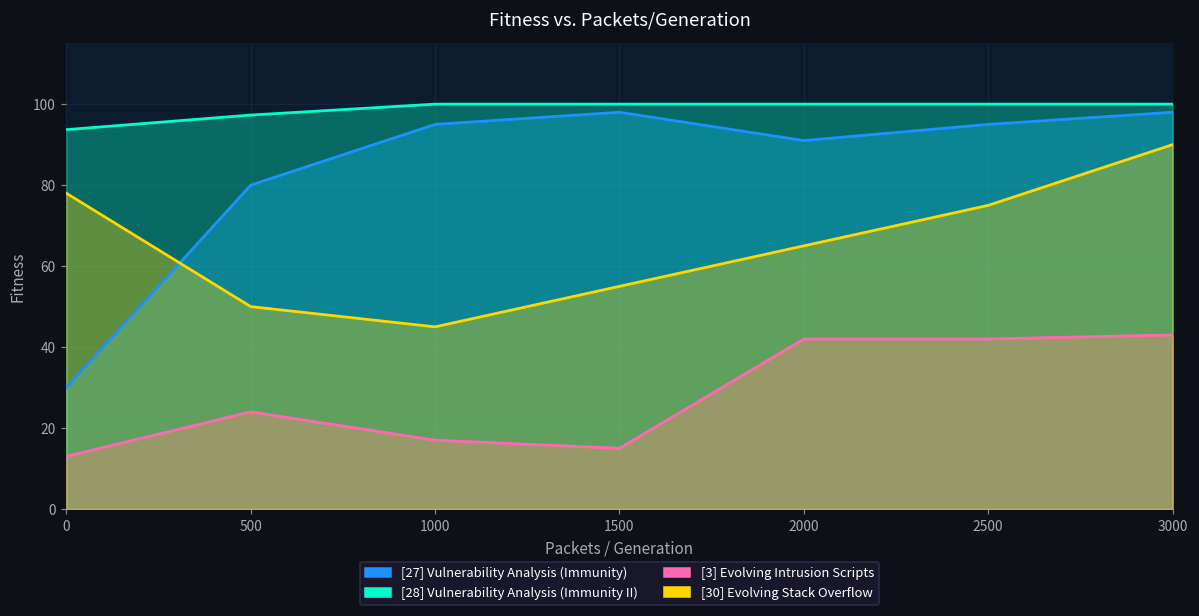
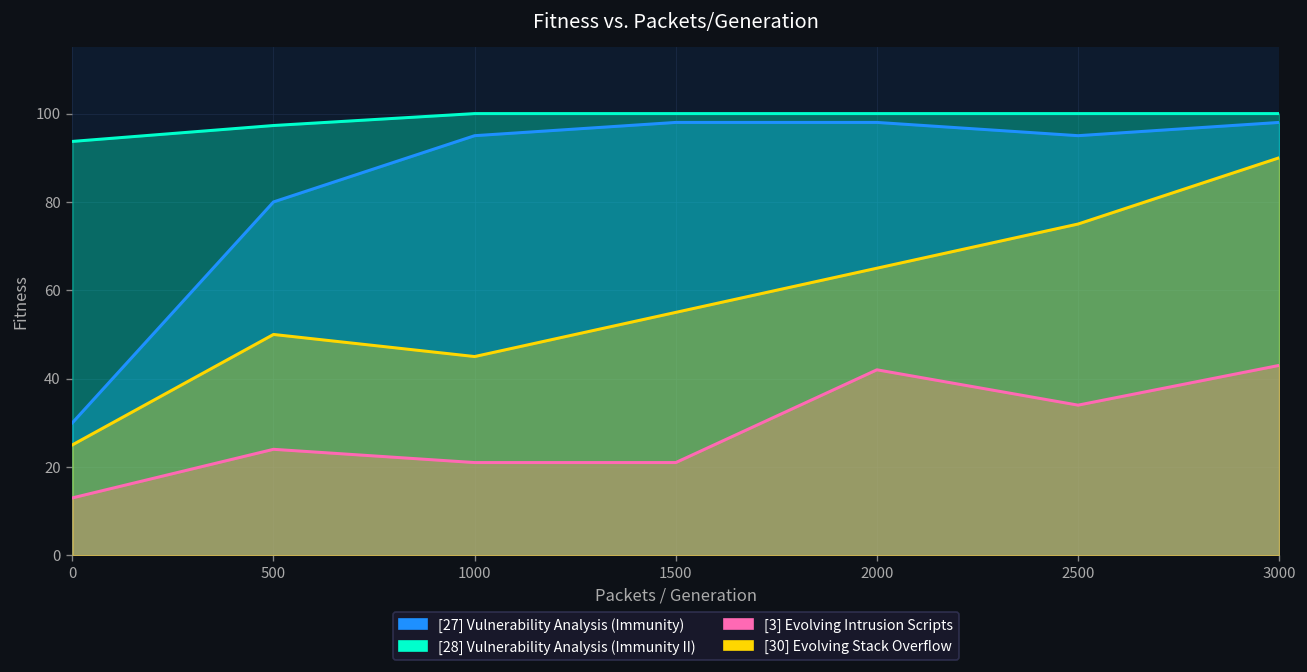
[30] Evolving Stack Overflow, 0: 78 -> 25
[3] Evolving Intrusion Scripts, 1000: 17 -> 21
[3] Evolving Intrusion Scripts, 1500: 15 -> 21
[27] Vulnerability Analysis (Immunity), 2000: 91 -> 98
[3] Evolving Intrusion Scripts, 2500: 42 -> 34
